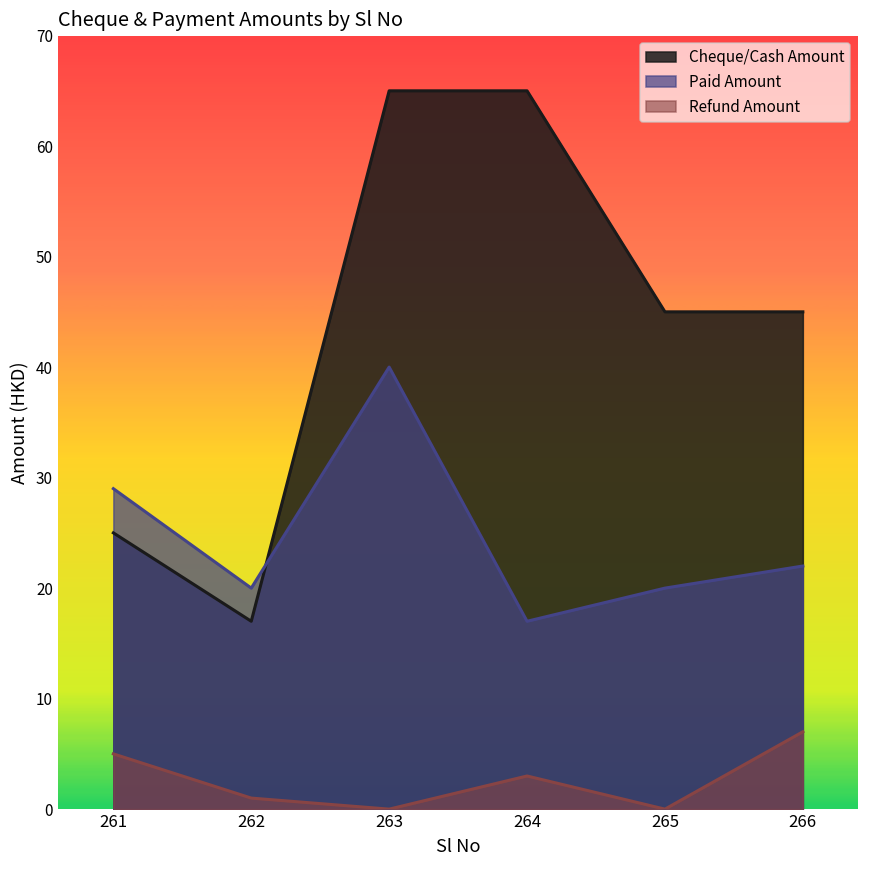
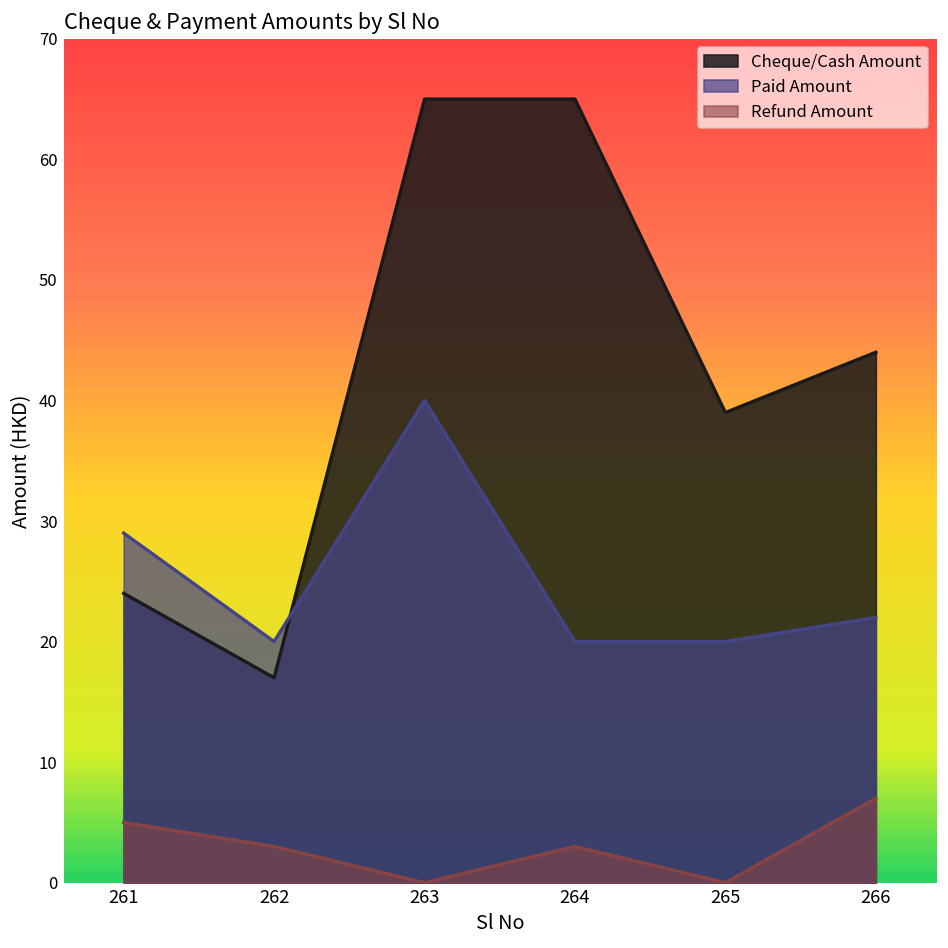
Cheque/Cash Amount, 261: 25 -> 24
Refund Amount, 262: 1 -> 3
Paid Amount, 264: 17 -> 20
Cheque/Cash Amount, 265: 45 -> 39
Cheque/Cash Amount, 266: 45 -> 44
